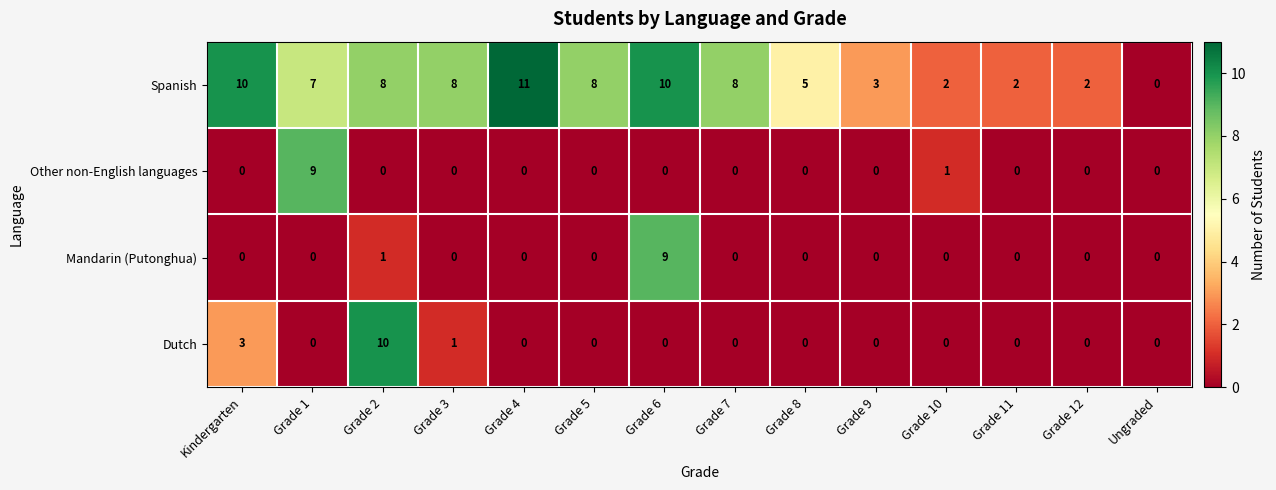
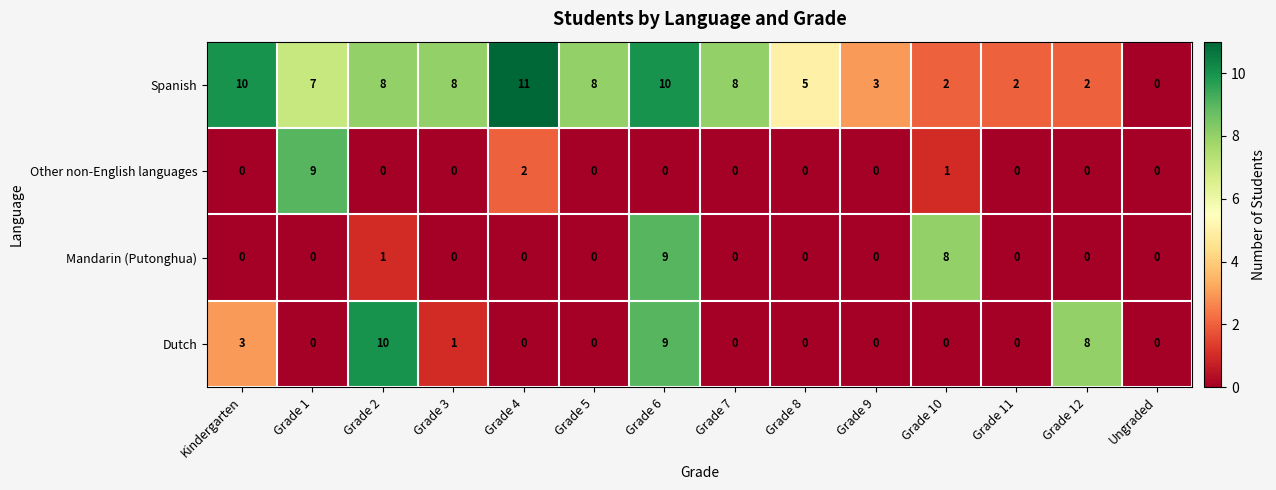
Other non-English languages, Grade 4: 0 -> 2
Mandarin (Putonghua), Grade 10: 0 -> 8
Dutch, Grade 6: 0 -> 9
Dutch, Grade 12: 0 -> 8
